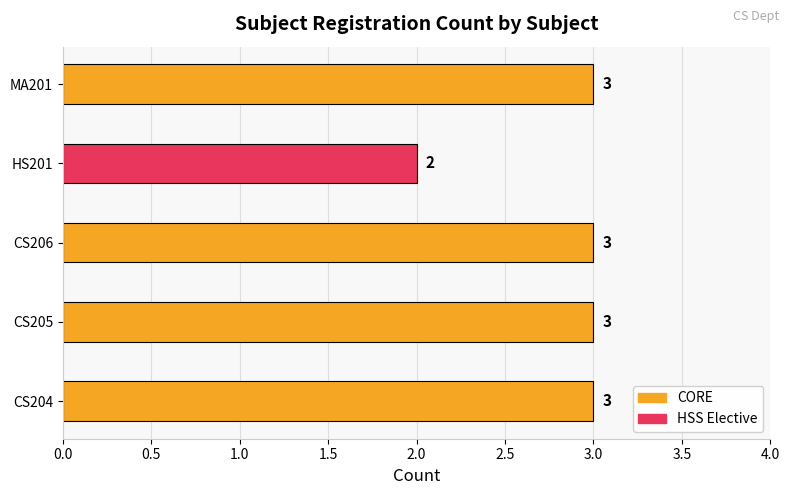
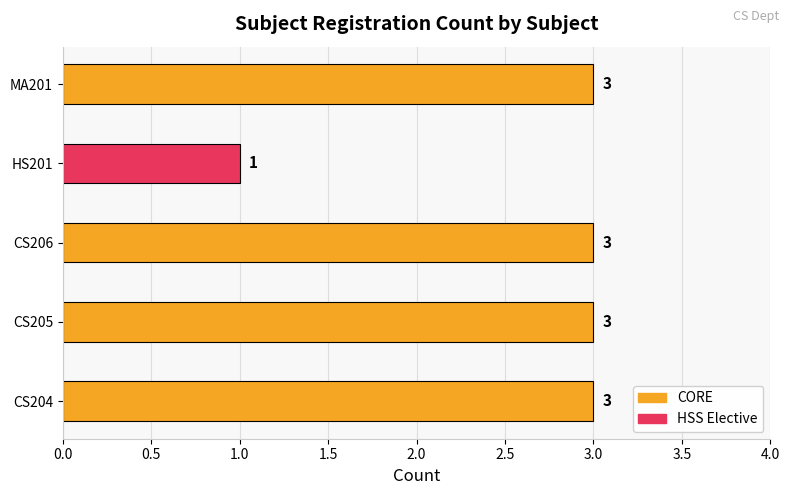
HS201: 2 -> 1
